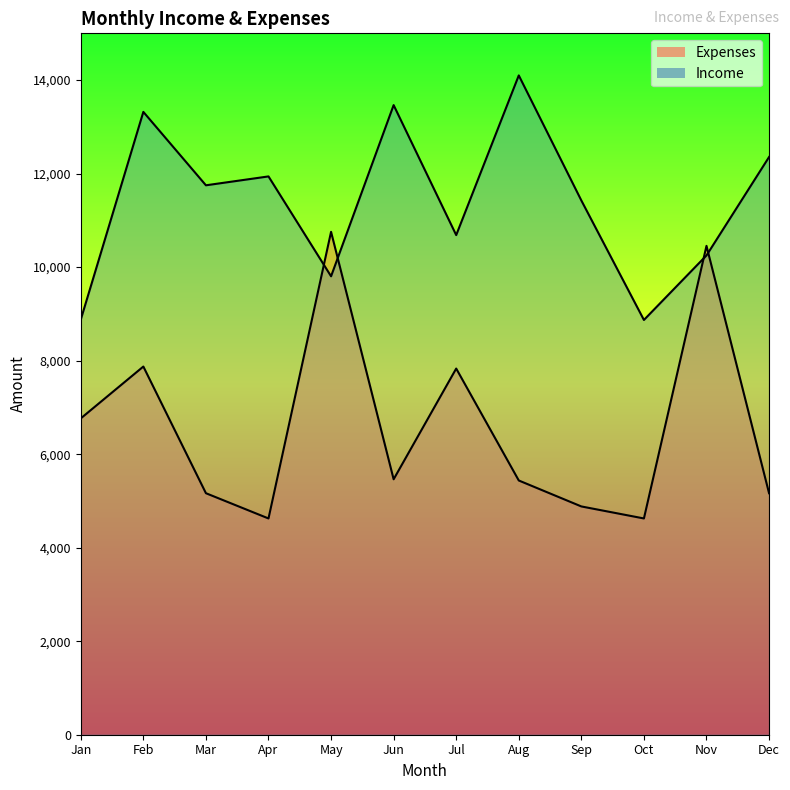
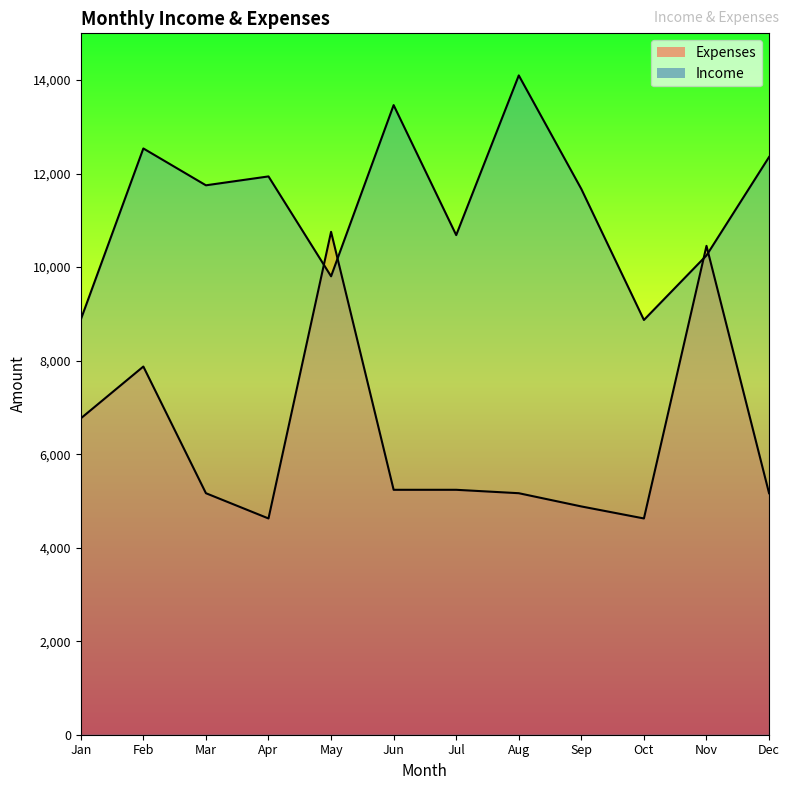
Income, Feb: 13,300 -> 12,500
Expenses, Jun: 5,500 -> 5,200
Expenses, Jul: 7,800 -> 5,200
Expenses, Aug: 5,400 -> 5,200
Income, Sep: 11,400 -> 11,700
